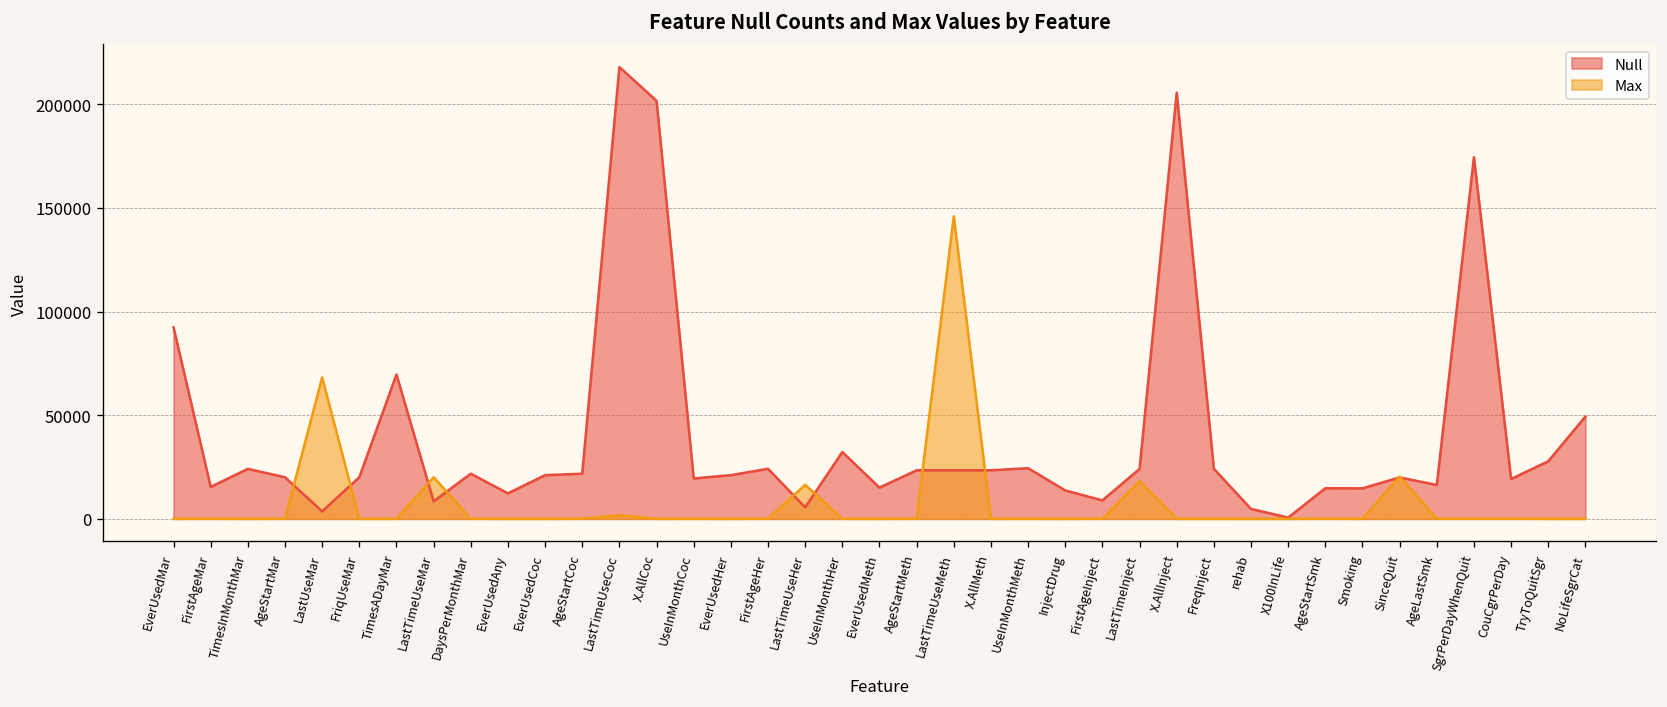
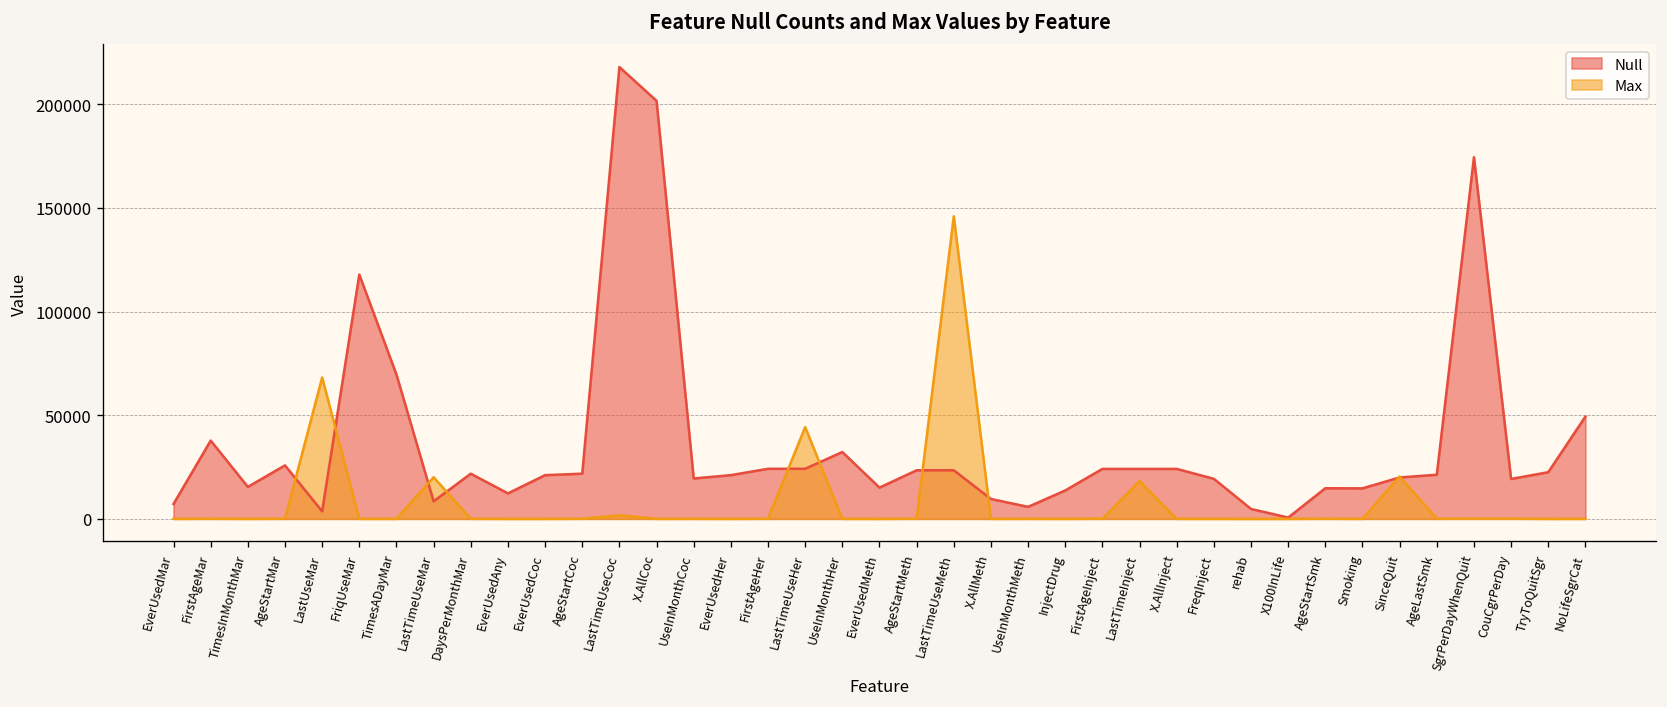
Null, EverUsedMar: 92000 -> 7000
Null, FirstAgeMar: 15000 -> 38000
Null, TimesInMonthMar: 24000 -> 15000
Null, AgeStartMar: 20000 -> 26000
Null, FriqUseMar: 20000 -> 118000
Null, LastTimeUseHer: 6000 -> 24000
Max, LastTimeUseHer: 16000 -> 44000
Null, X.AllMeth: 23000 -> 10000
Null, UseInMonthMeth: 24000 -> 6000
Null, FirstAgeInject: 9000 -> 24000
Null, X.AllInject: 206000 -> 24000
Null, FreqInject: 24000 -> 19000
Null, AgeLastSmk: 16000 -> 21000
Null, TryToQuitSgr: 28000 -> 23000
